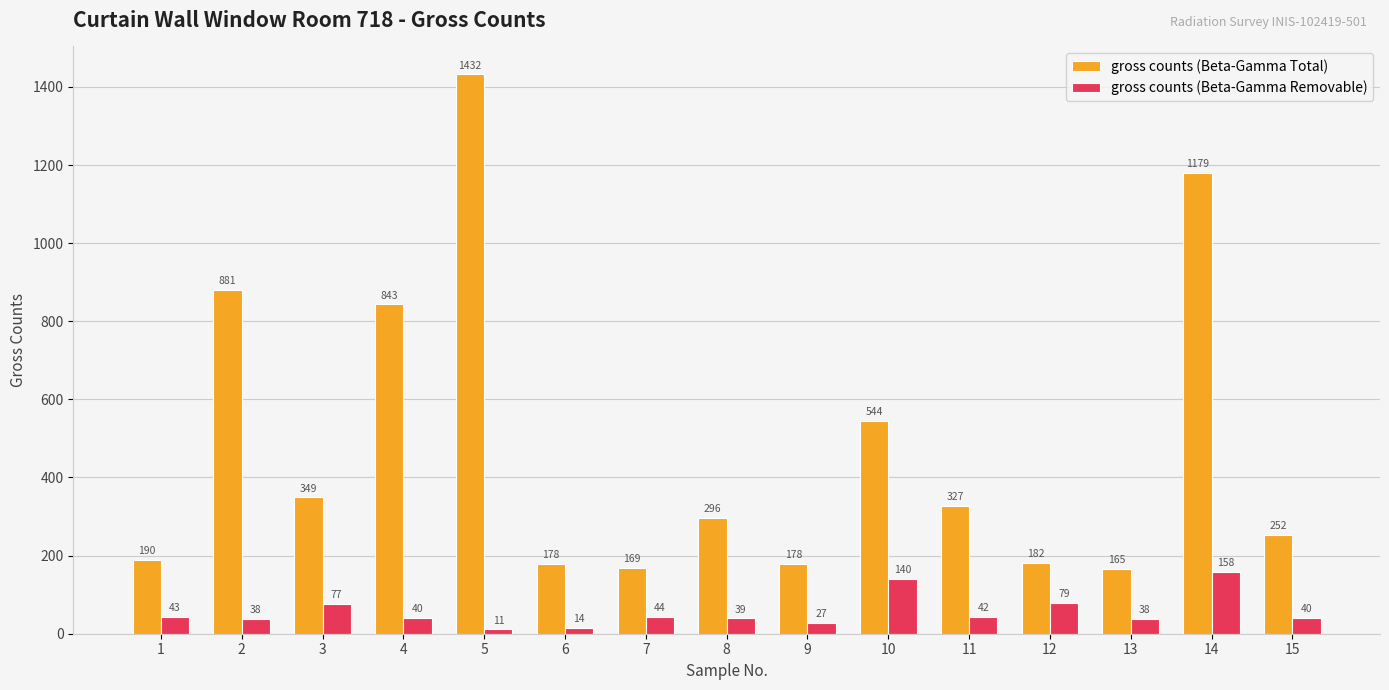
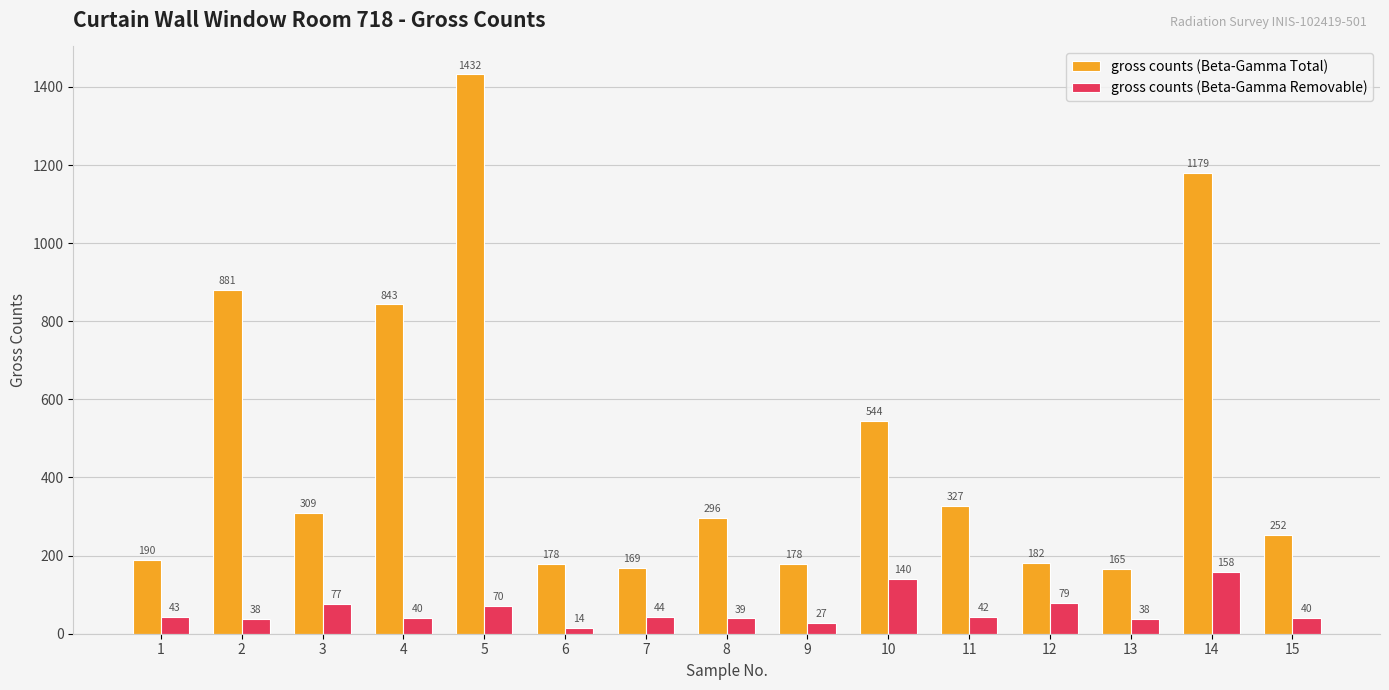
gross counts (Beta-Gamma Total), 3: 349 -> 309
gross counts (Beta-Gamma Removable), 5: 11 -> 70
